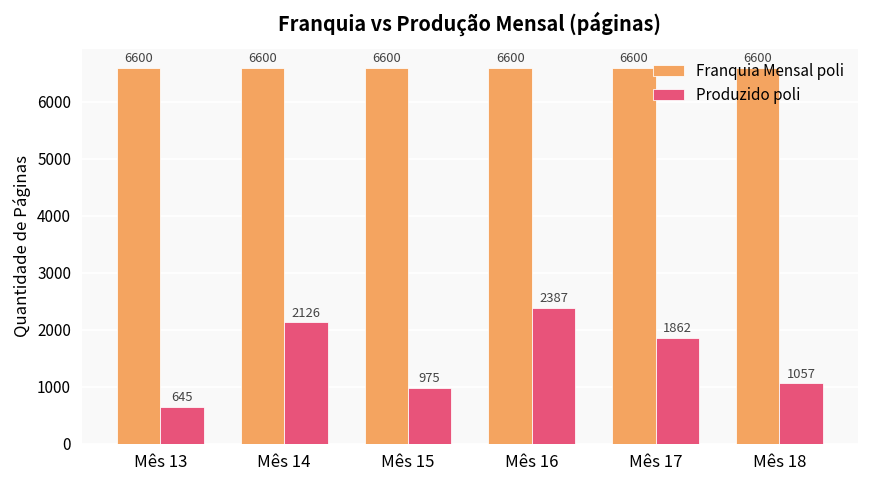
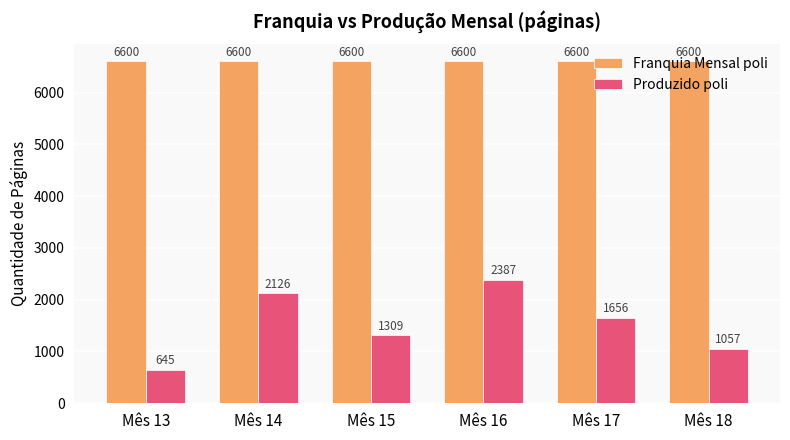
Produzido poli, Mês 15: 975 -> 1309
Produzido poli, Mês 17: 1862 -> 1656
